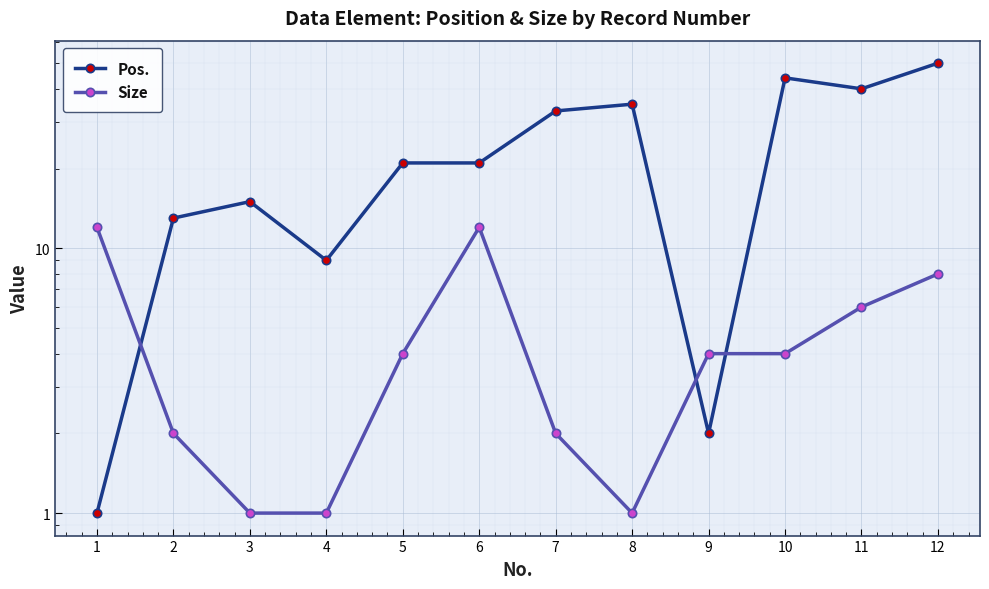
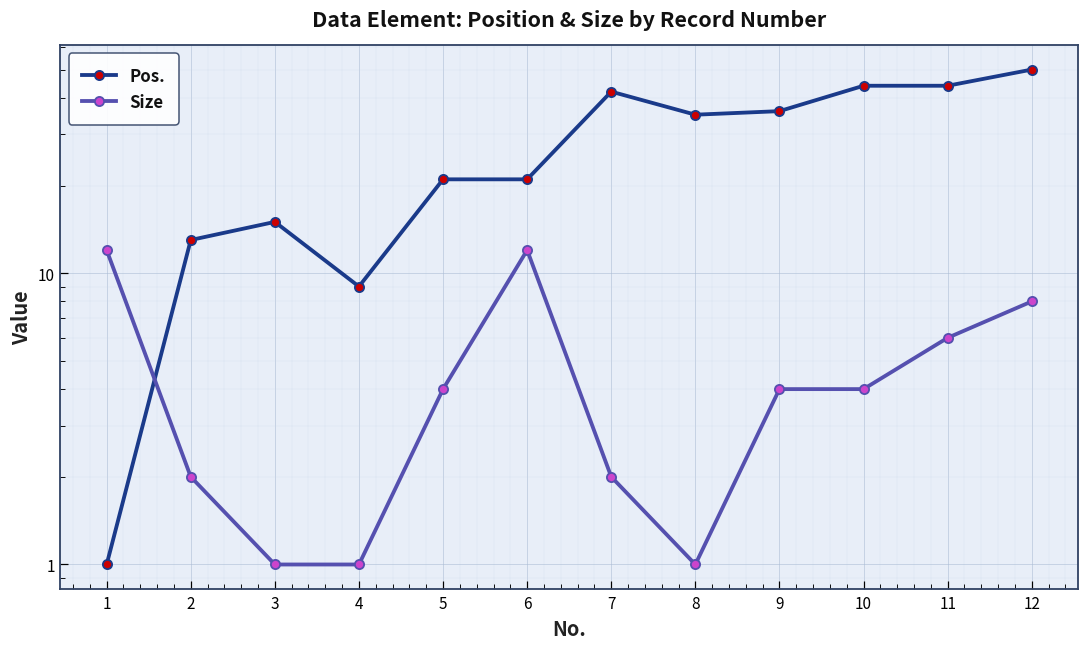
Pos., 7: 33 -> 42
Pos., 9: 2 -> 36
Pos., 11: 40 -> 44
